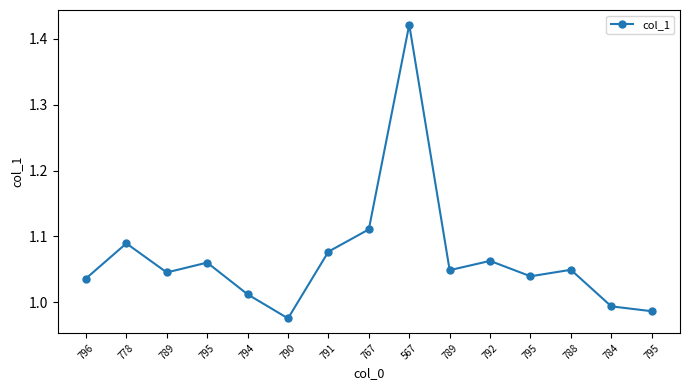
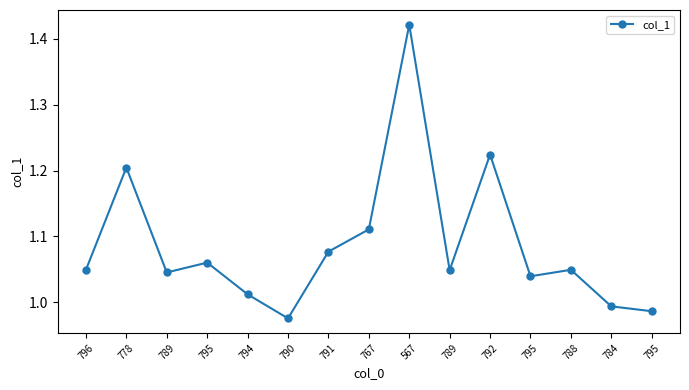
796: 1.04 -> 1.05
778: 1.09 -> 1.20
792: 1.06 -> 1.22
